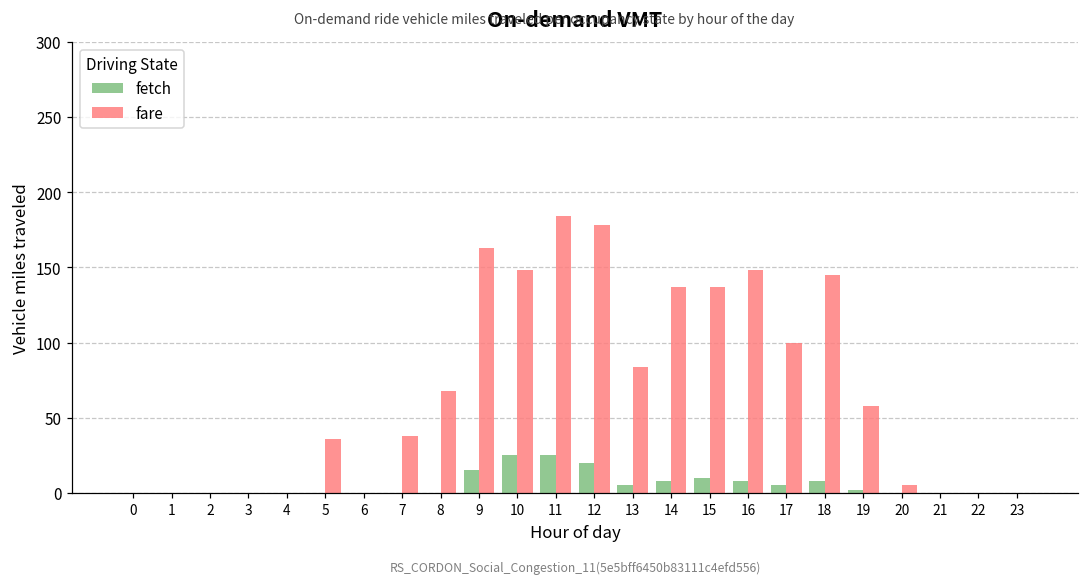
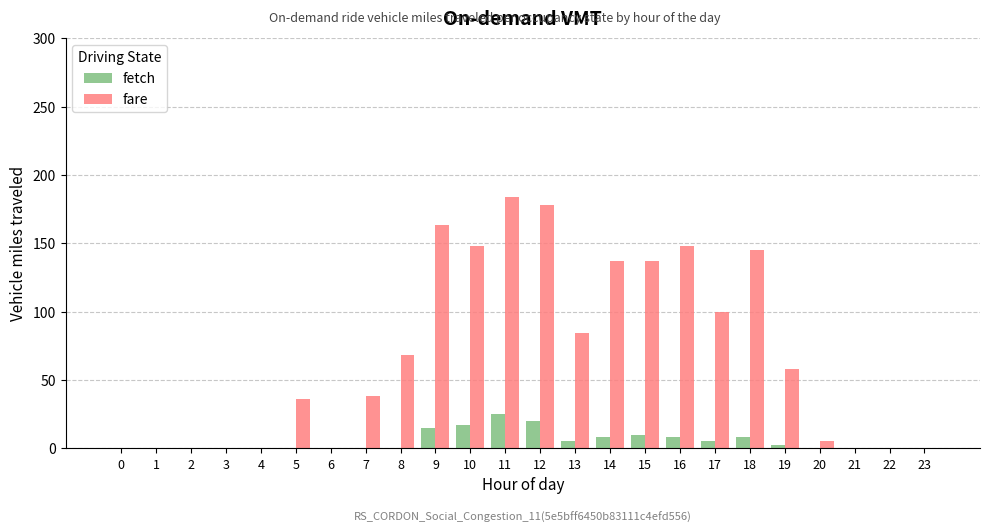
fetch, 10: 25 -> 17
